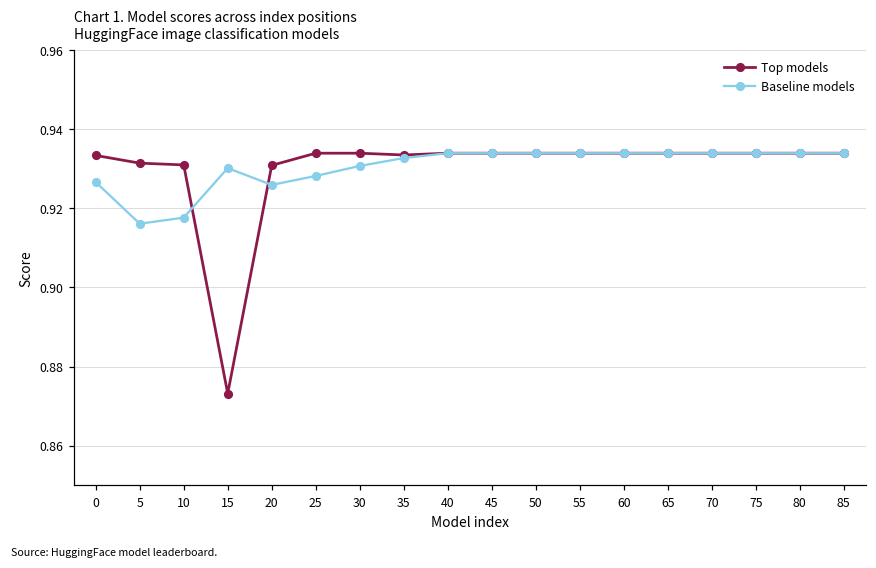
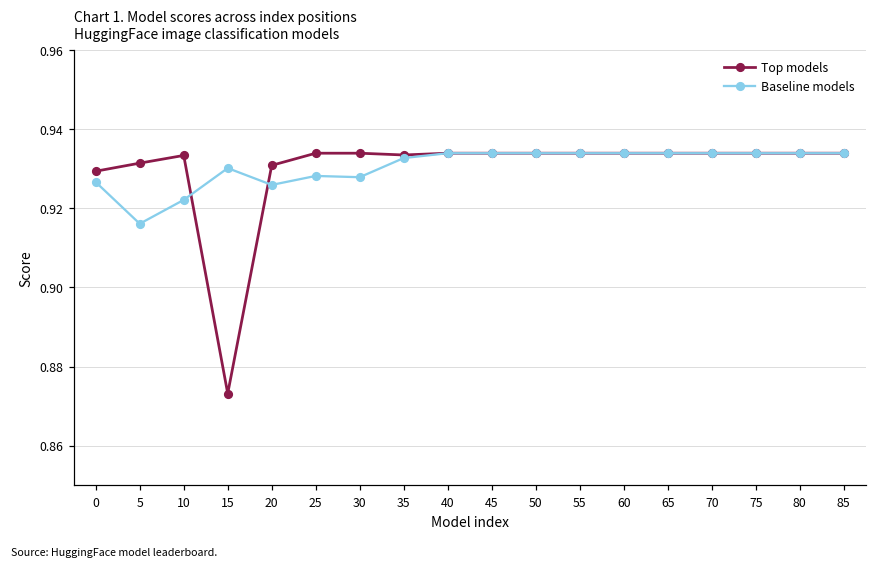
Top models, 0: 0.933 -> 0.929
Top models, 10: 0.931 -> 0.933
Baseline models, 10: 0.918 -> 0.922
Baseline models, 30: 0.931 -> 0.928
